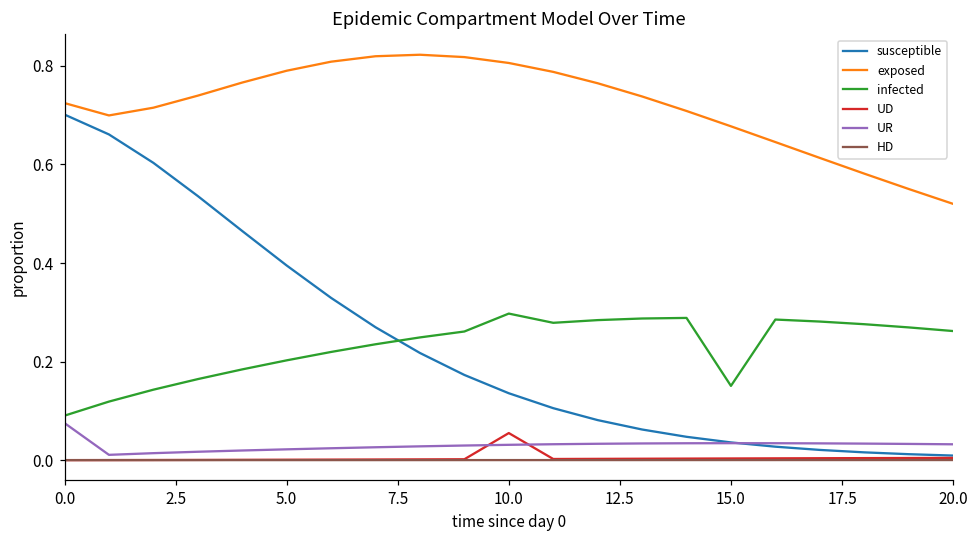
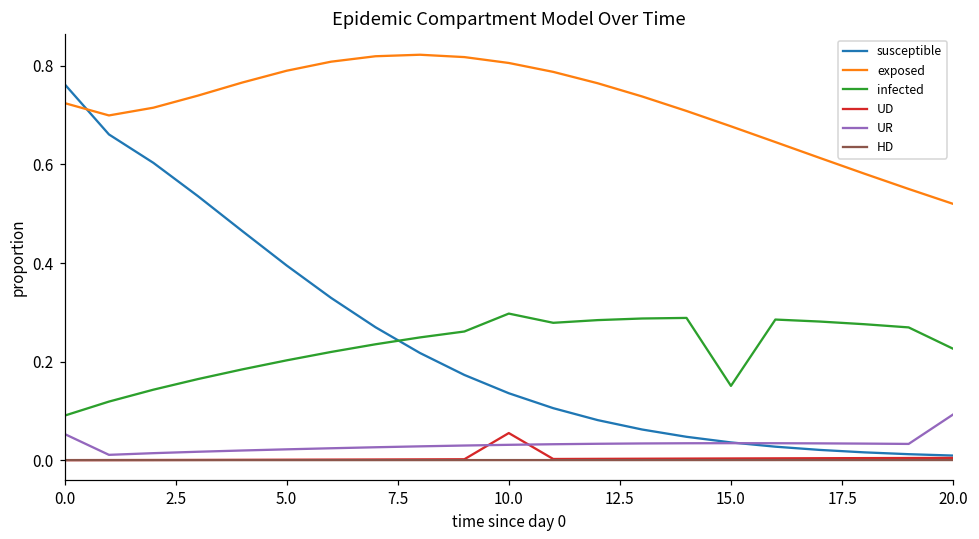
susceptible, 0.0: 0.70 -> 0.76
UR, 0.0: 0.08 -> 0.05
infected, 20.0: 0.26 -> 0.23
UR, 20.0: 0.03 -> 0.09
